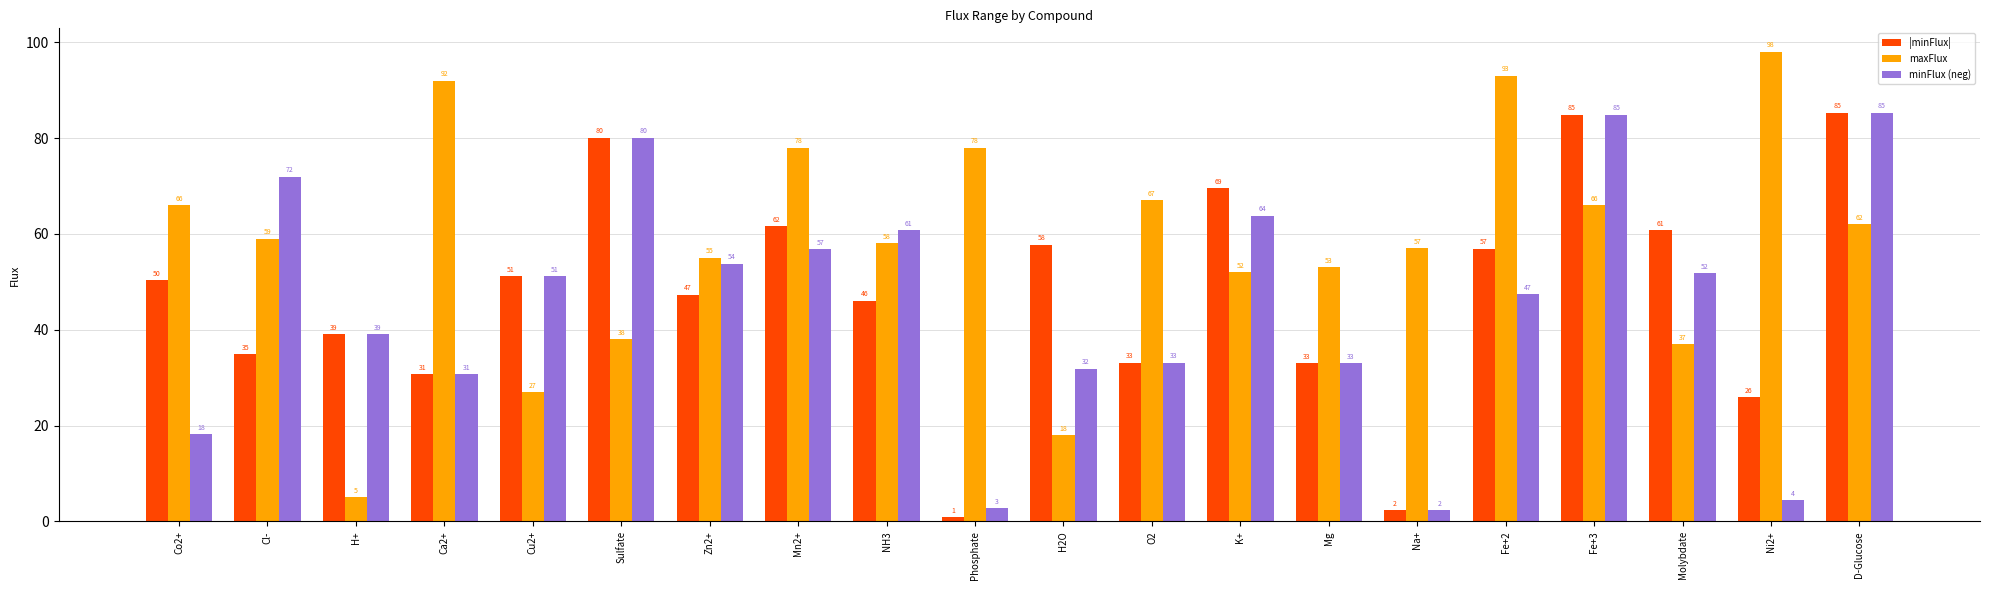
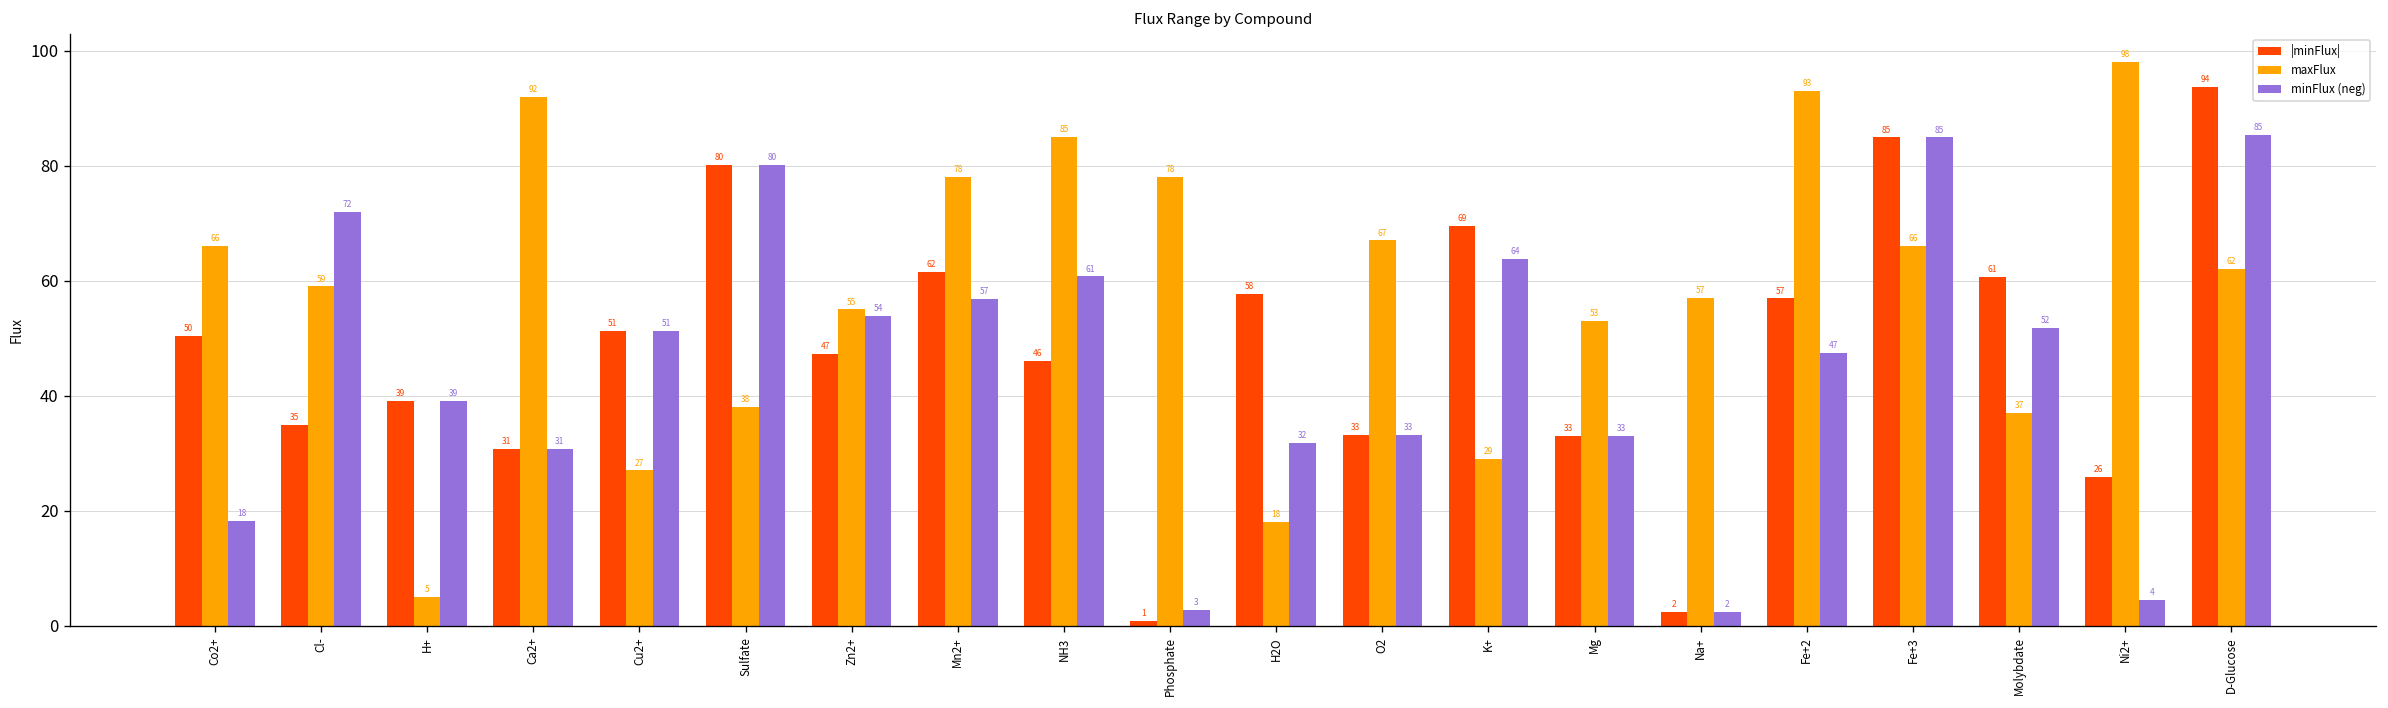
maxFlux, NH3: 58 -> 85
maxFlux, K+: 52 -> 29
|minFlux|, D-Glucose: 85 -> 94
